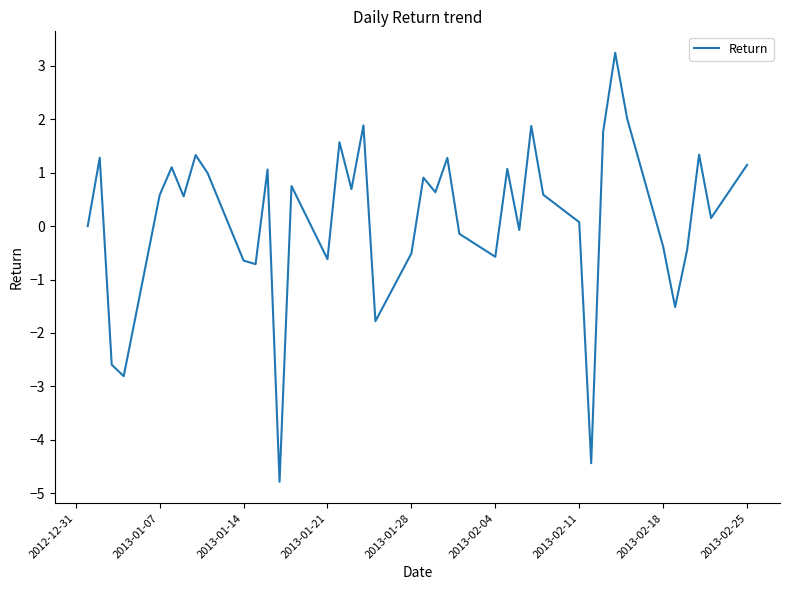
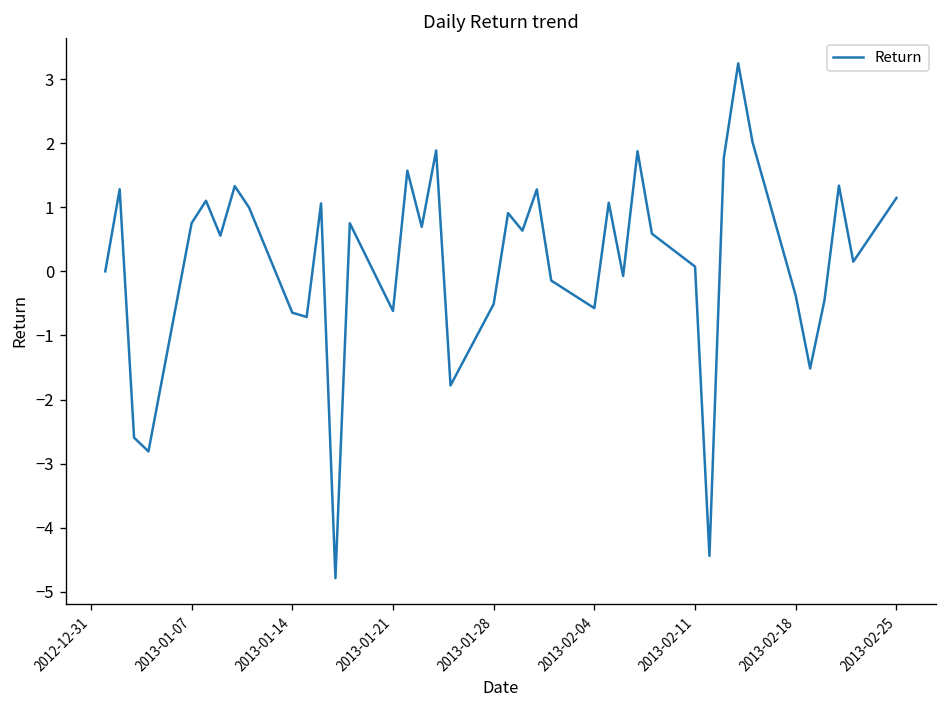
2013-01-07: 0.6 -> 0.8
